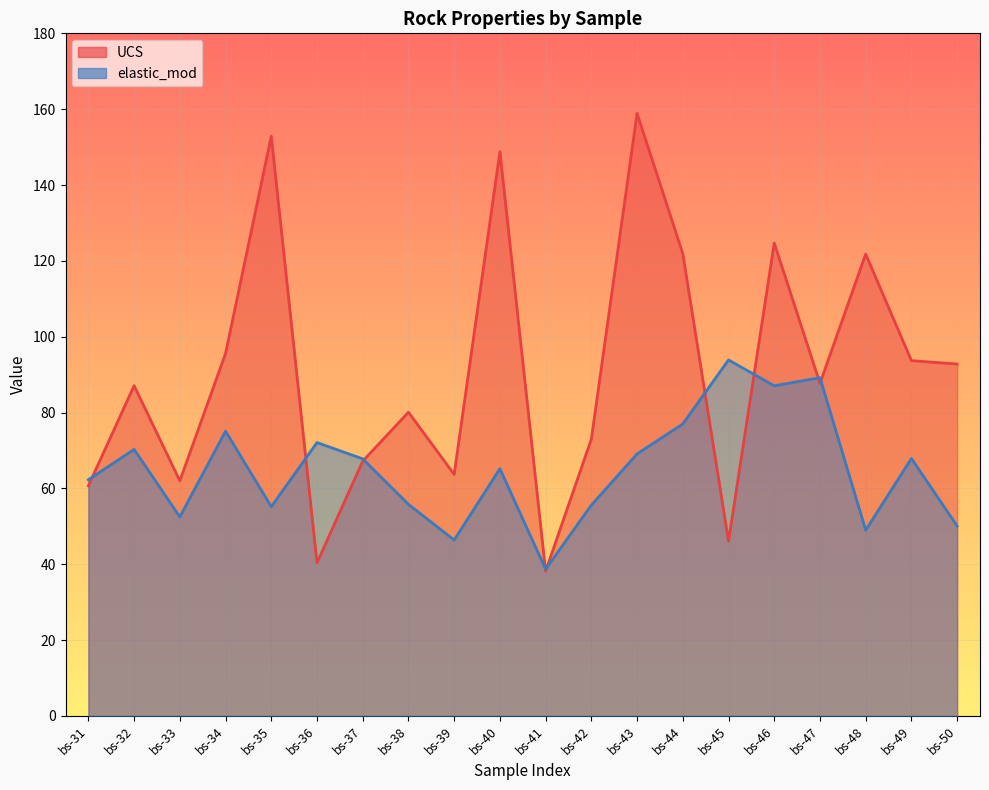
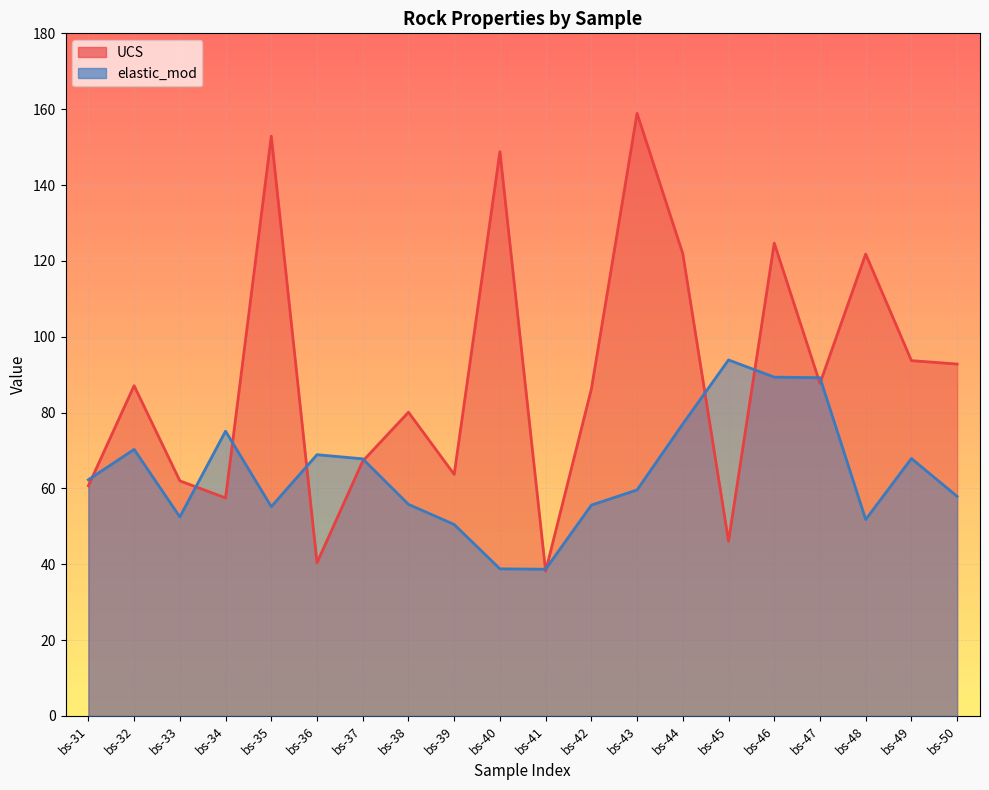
UCS, bs-34: 96 -> 58
elastic_mod, bs-36: 72 -> 69
elastic_mod, bs-39: 46 -> 51
elastic_mod, bs-40: 65 -> 39
UCS, bs-42: 73 -> 86
elastic_mod, bs-43: 69 -> 60
elastic_mod, bs-46: 87 -> 89
elastic_mod, bs-48: 49 -> 52
elastic_mod, bs-50: 50 -> 58
